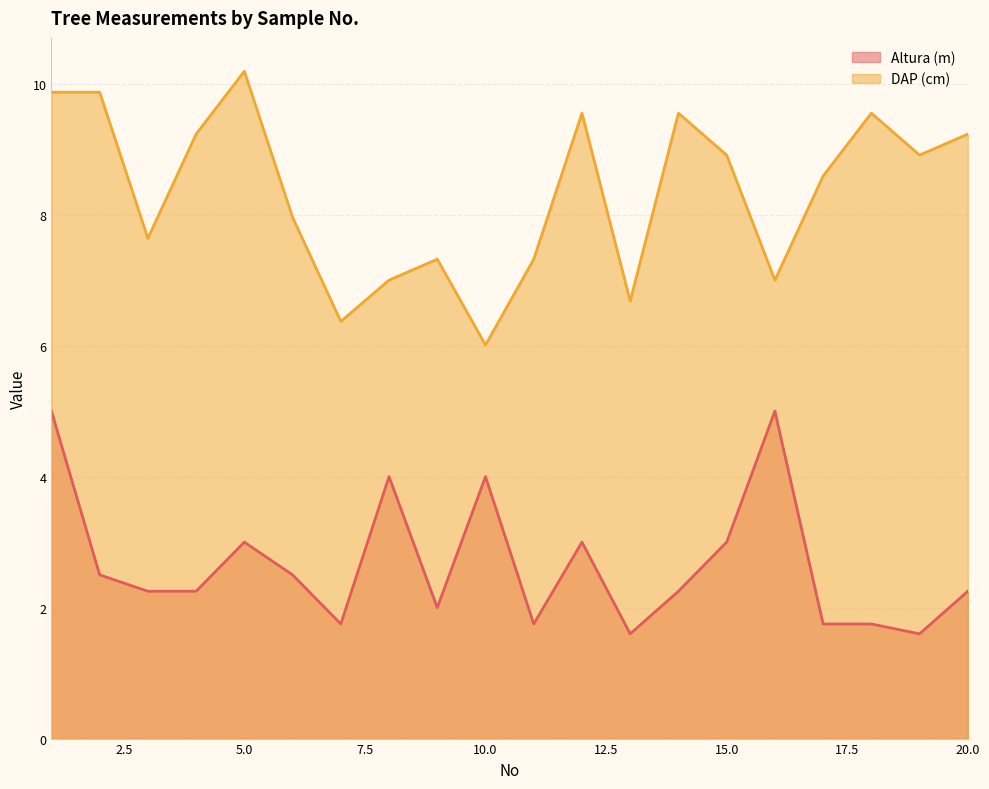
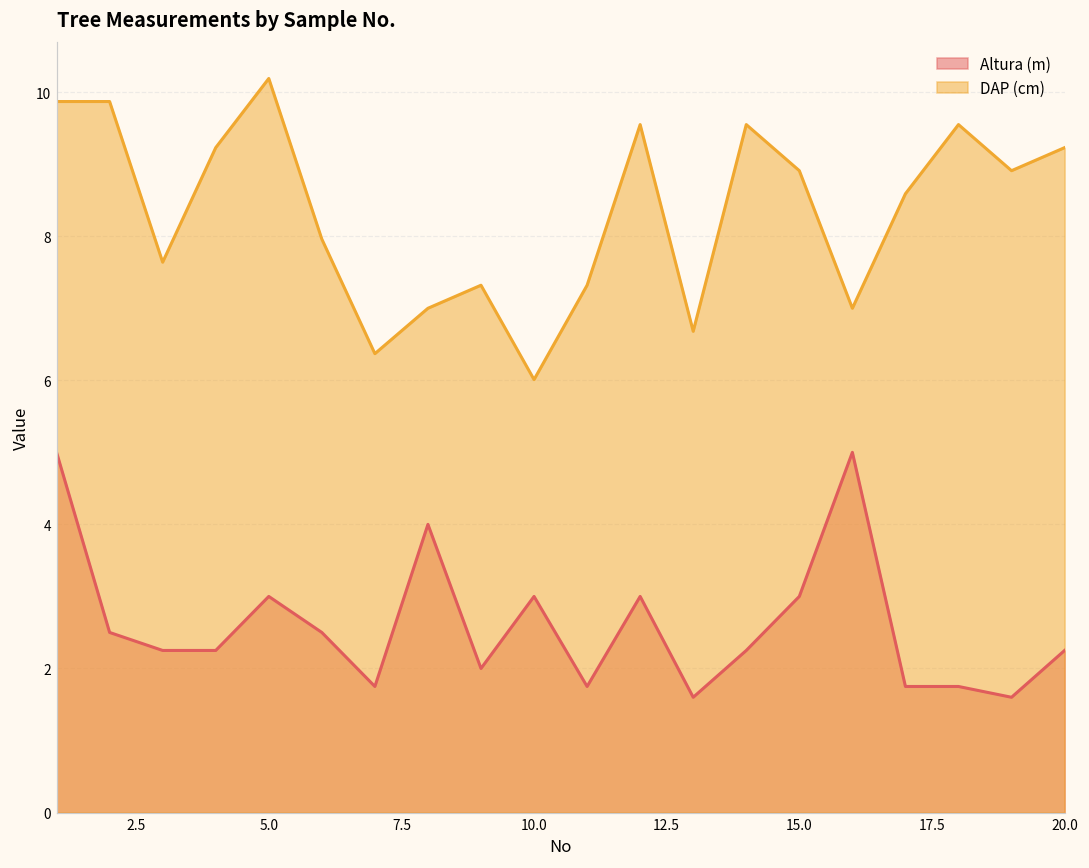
Altura (m), 10.0: 4 -> 3
